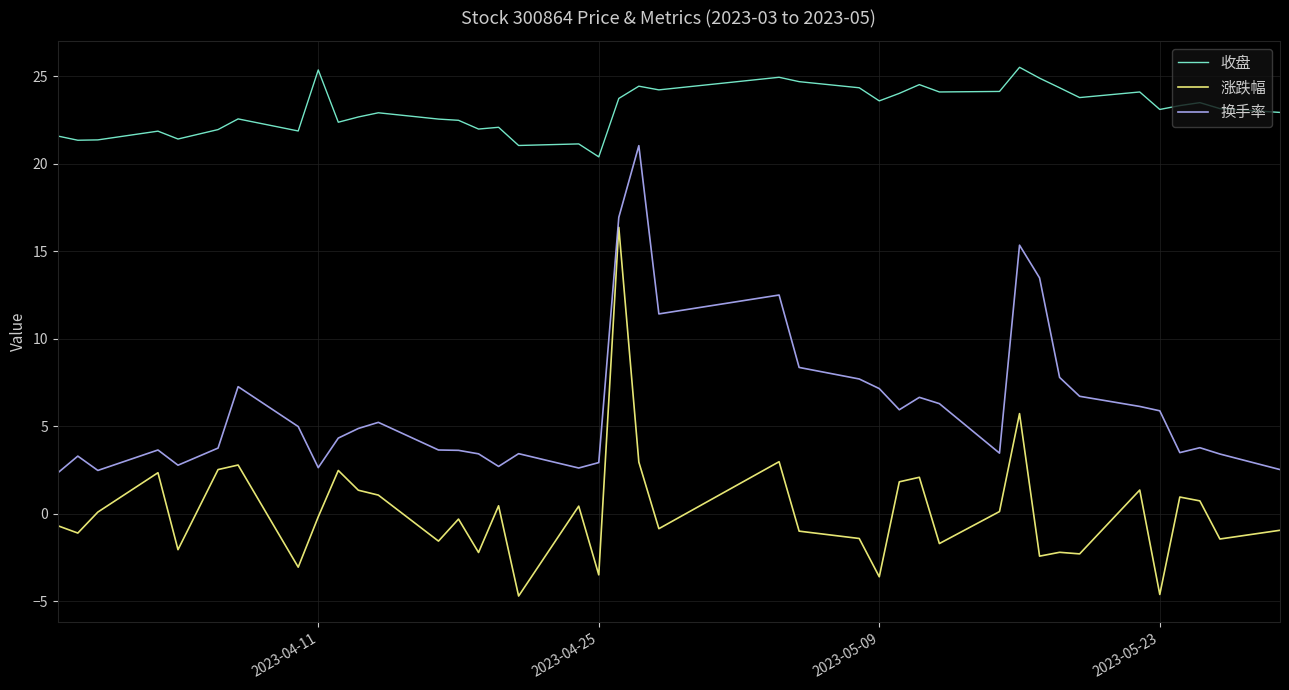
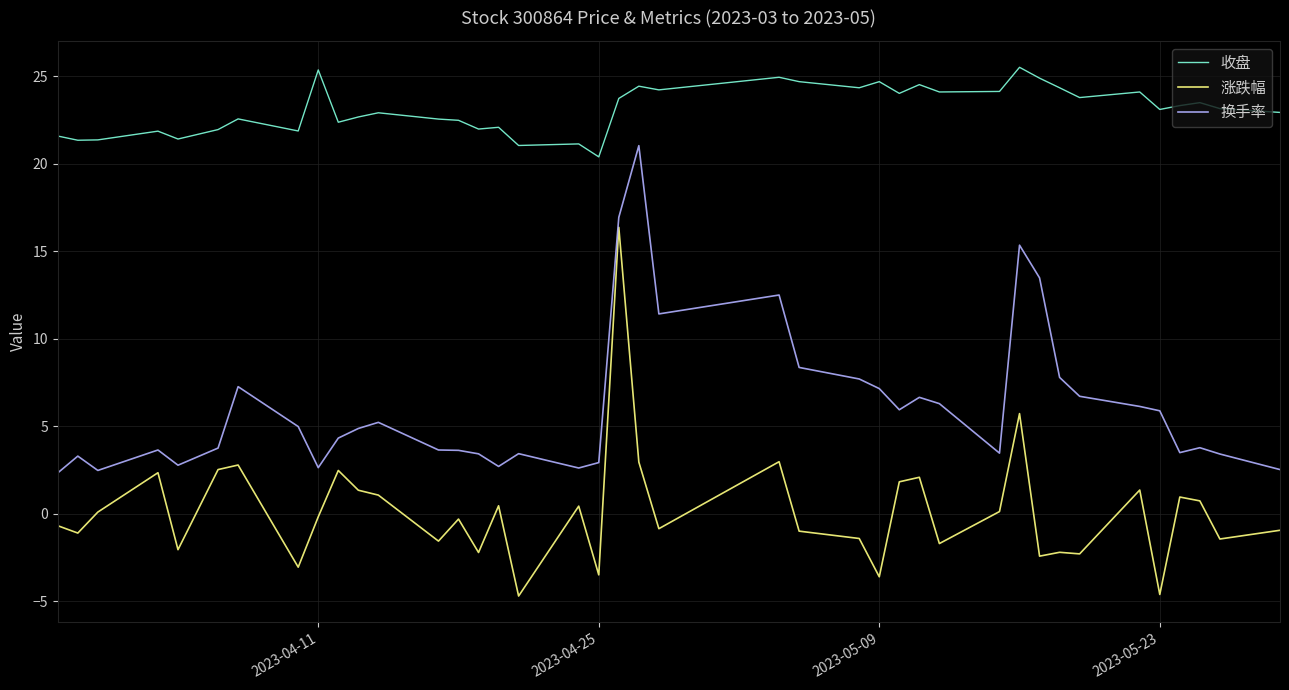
收盘, 2023-05-09: 23.6 -> 24.7
